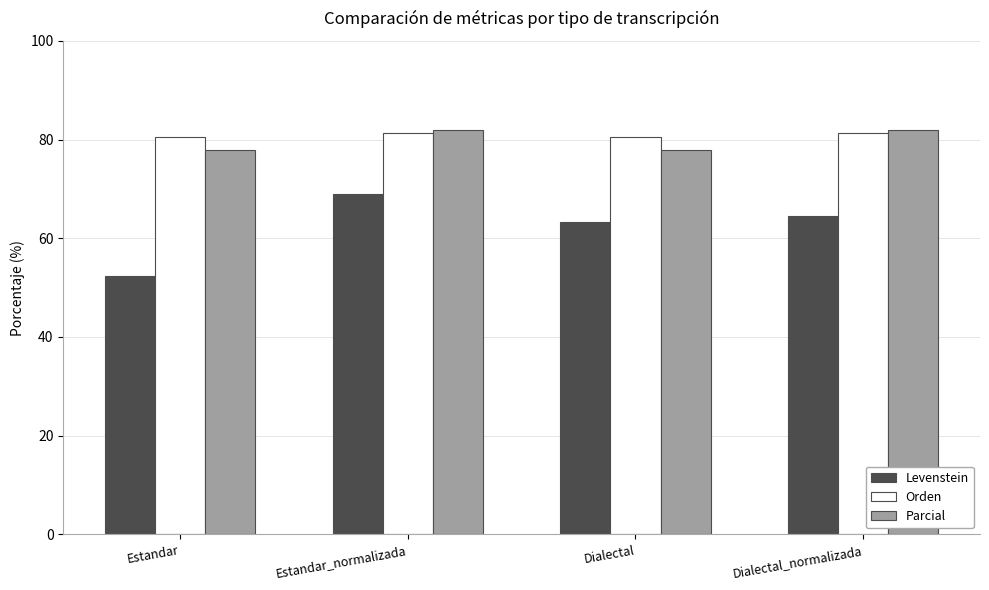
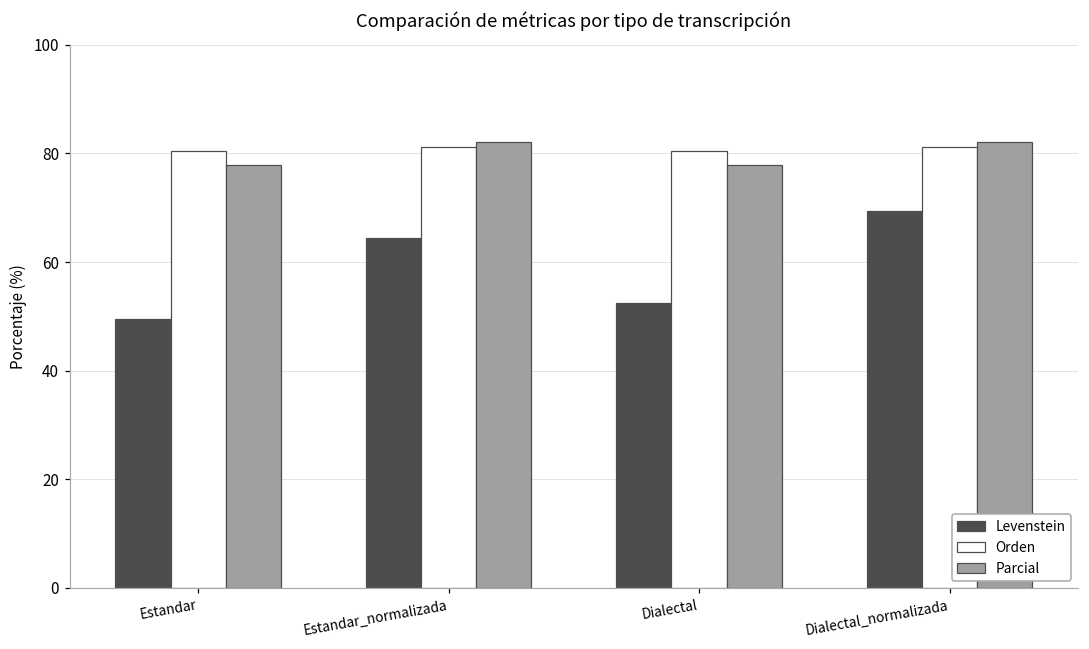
Levenstein, Estandar: 52 -> 49
Levenstein, Estandar_normalizada: 69 -> 64
Levenstein, Dialectal: 63 -> 52
Levenstein, Dialectal_normalizada: 64 -> 69
